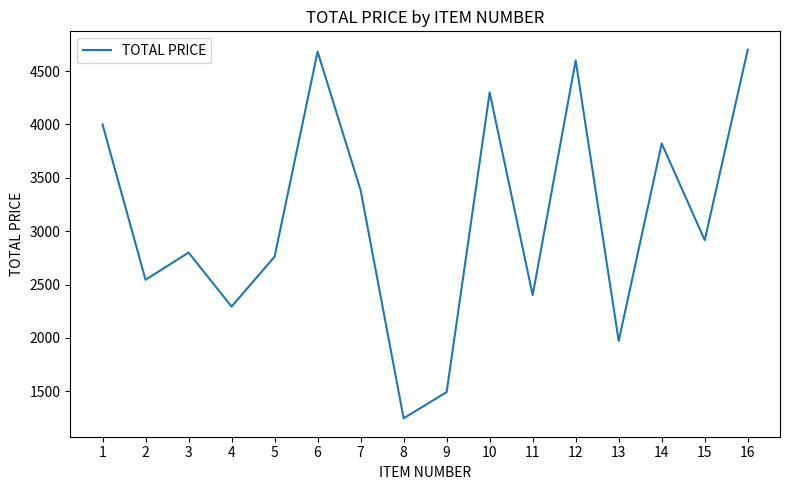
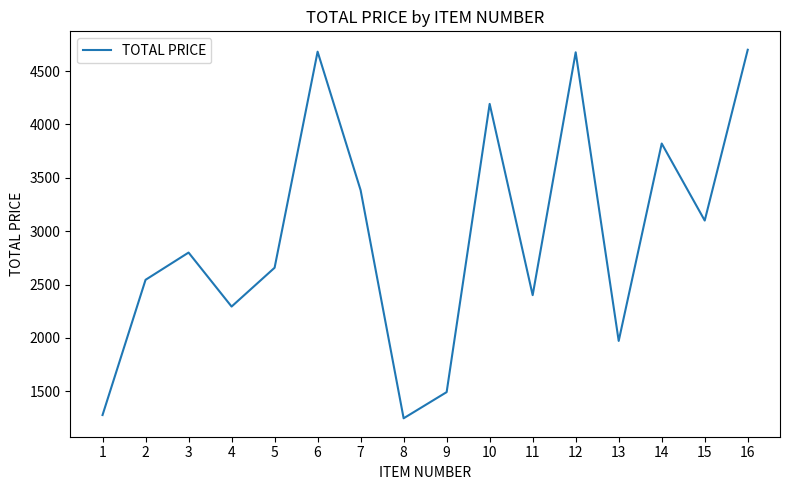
1: 4000 -> 1280
5: 2760 -> 2660
10: 4300 -> 4190
12: 4600 -> 4680
15: 2920 -> 3100
